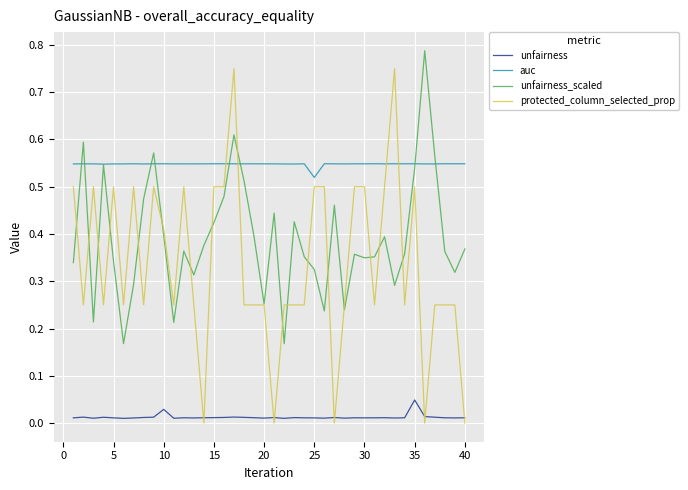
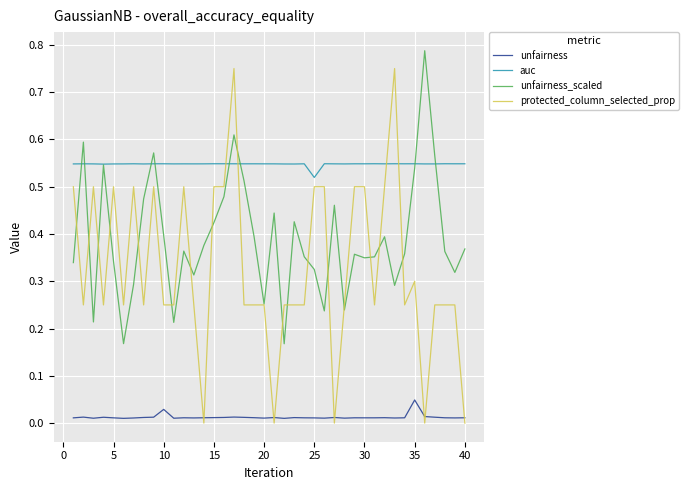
protected_column_selected_prop, 10: 0.41 -> 0.25
protected_column_selected_prop, 35: 0.5 -> 0.3
